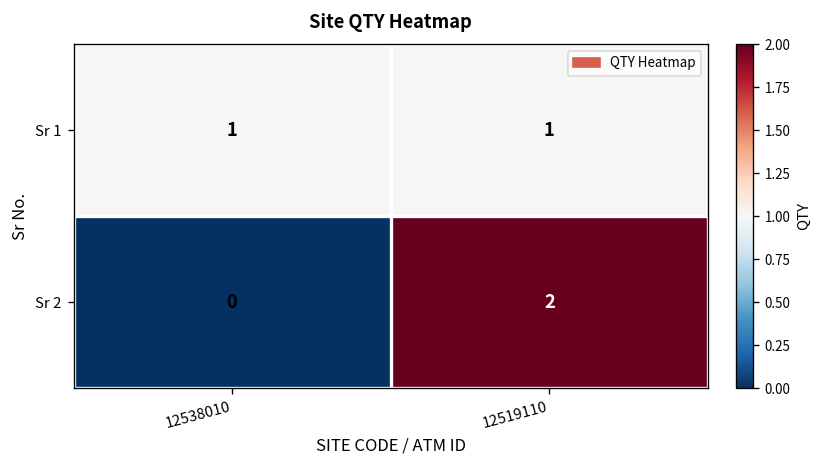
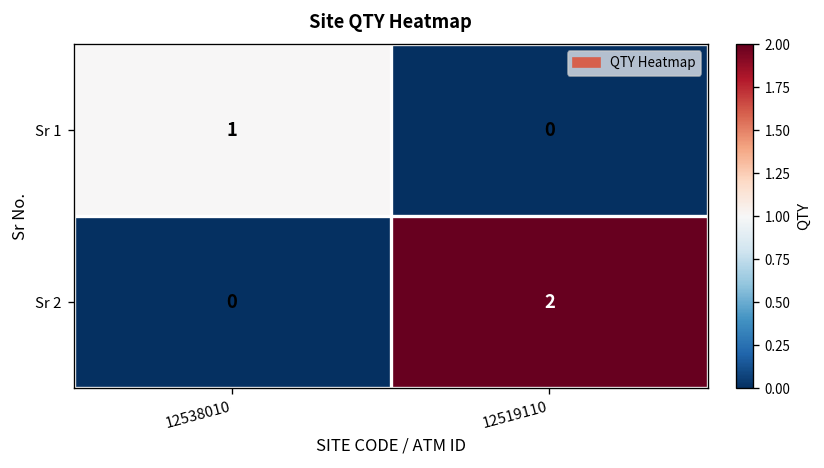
Sr 1, 12519110: 1 -> 0
